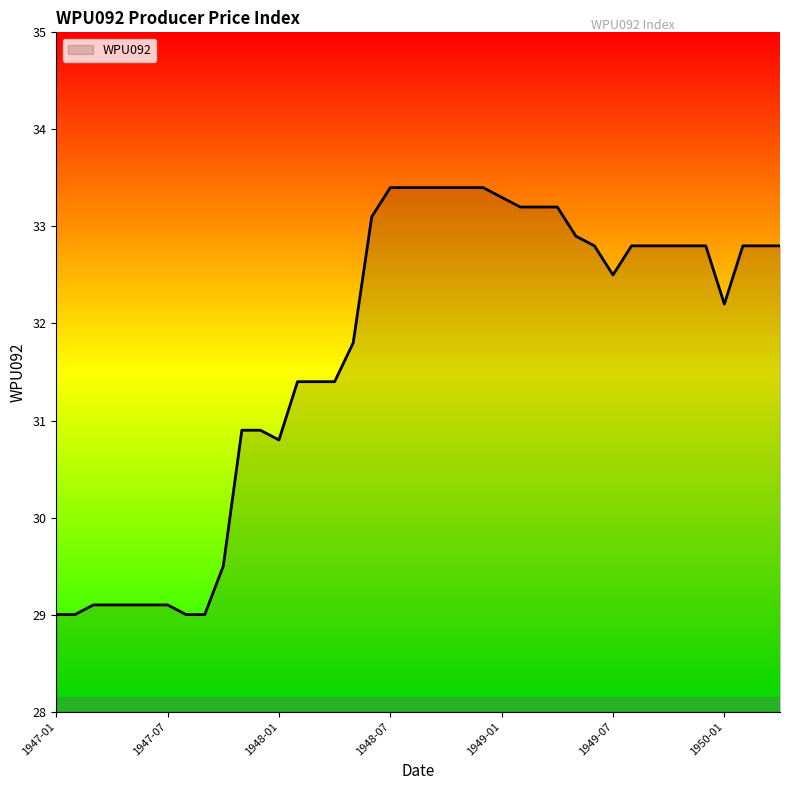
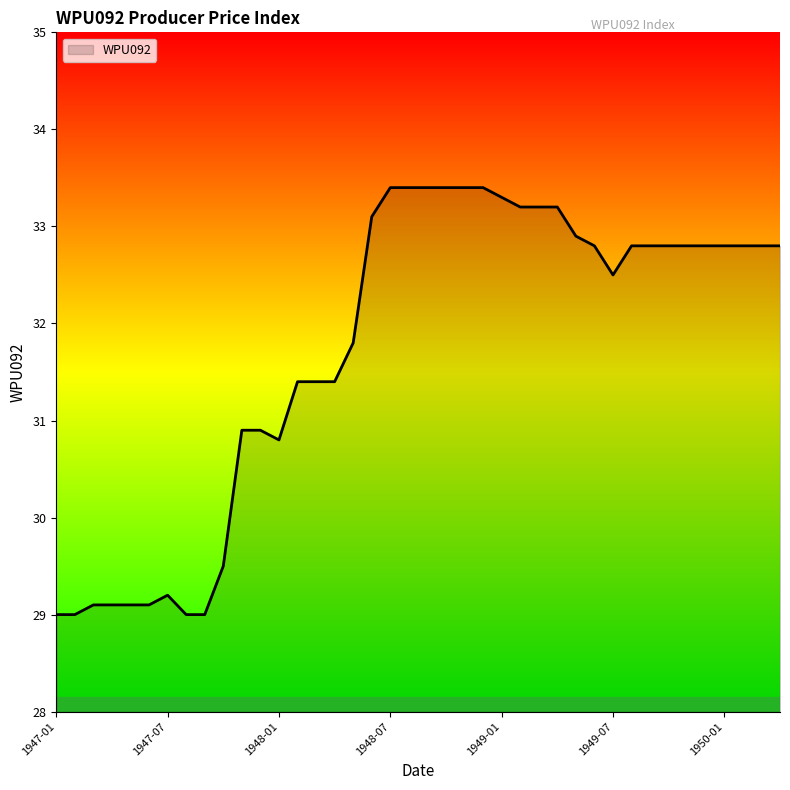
1947-07: 29.1 -> 29.2
1950-01: 32.2 -> 32.8
